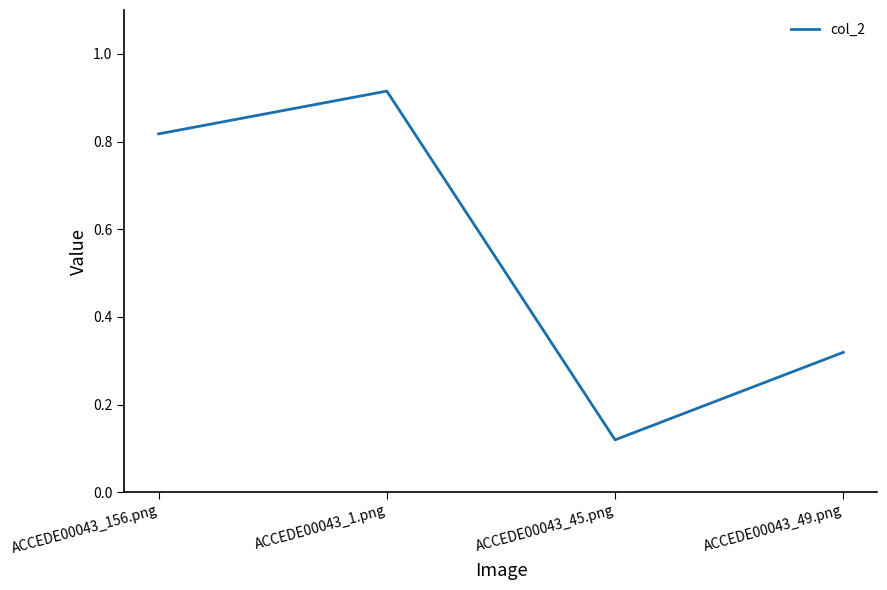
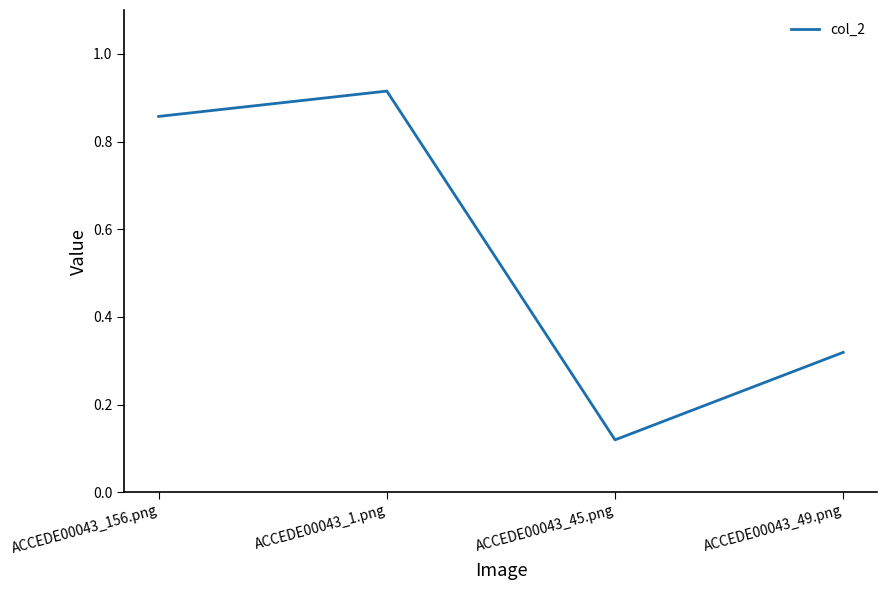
ACCEDE00043_156.png: 0.82 -> 0.86
